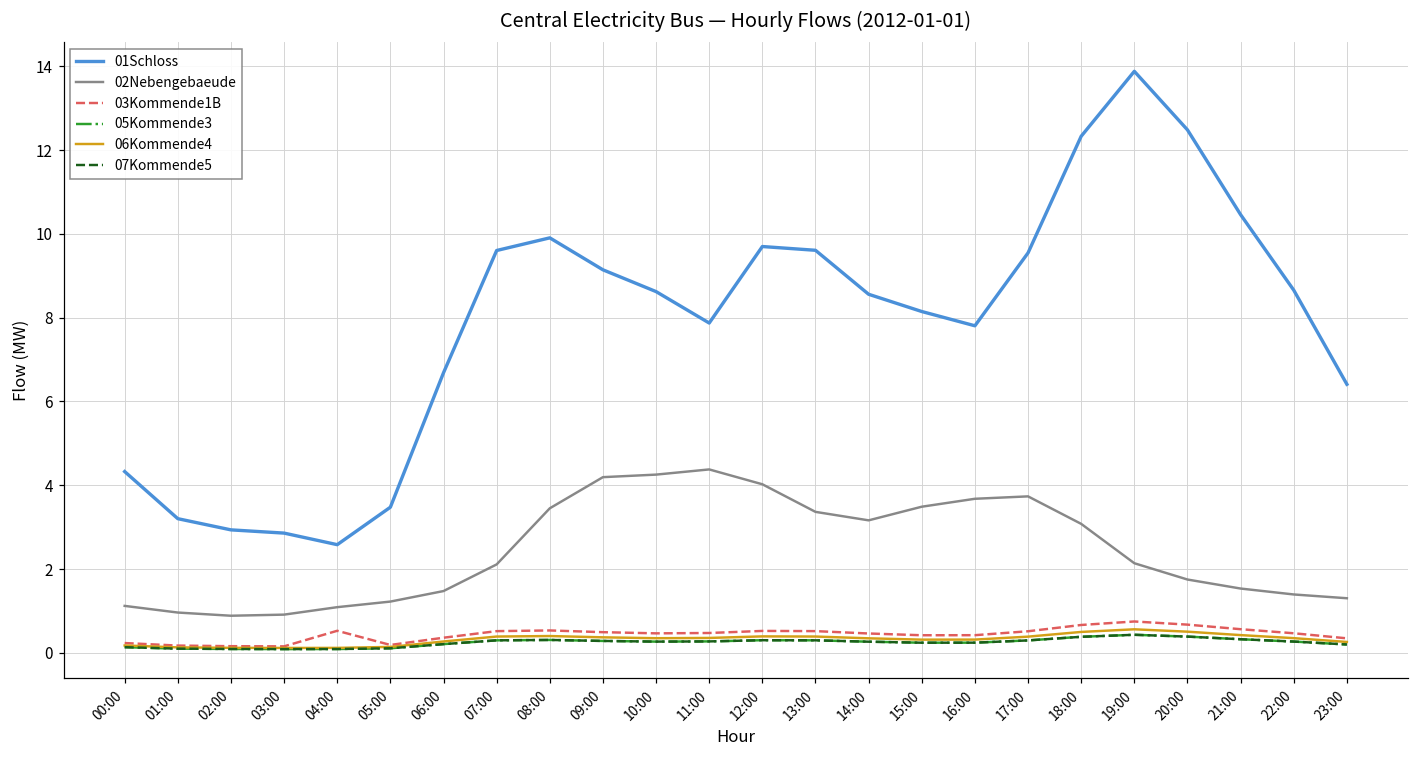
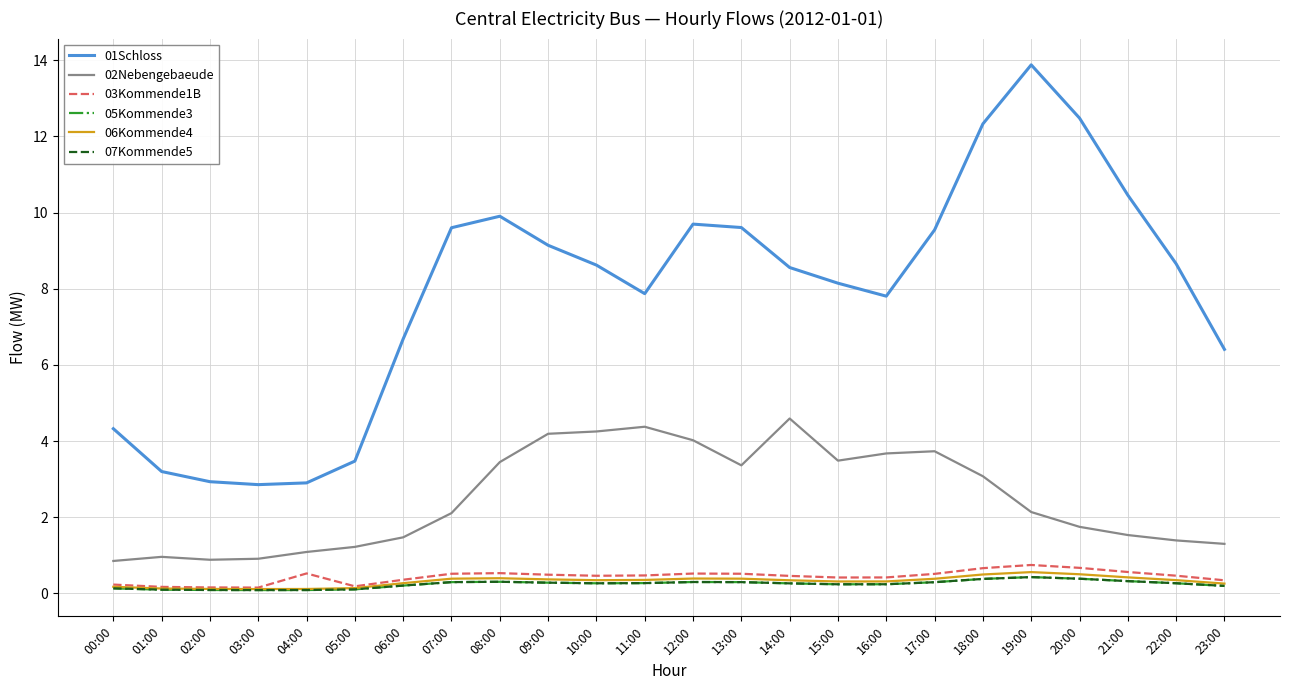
02Nebengebaeude, 00:00: 1.1 -> 0.9
01Schloss, 04:00: 2.6 -> 2.9
02Nebengebaeude, 14:00: 3.2 -> 4.6
